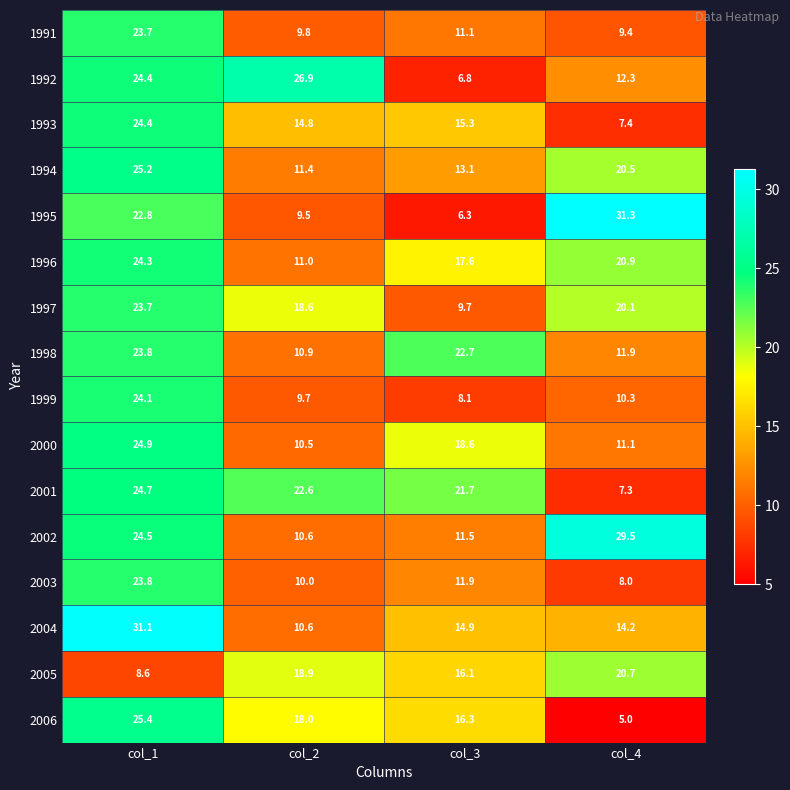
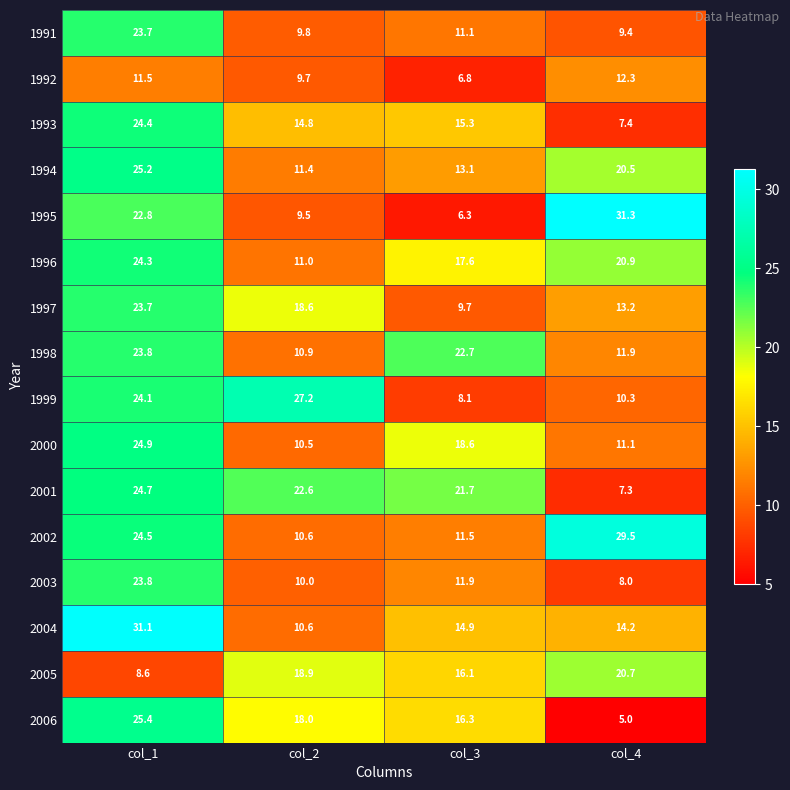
1992, col_1: 24.4 -> 11.5
1992, col_2: 26.9 -> 9.7
1997, col_4: 20.1 -> 13.2
1999, col_2: 9.7 -> 27.2
